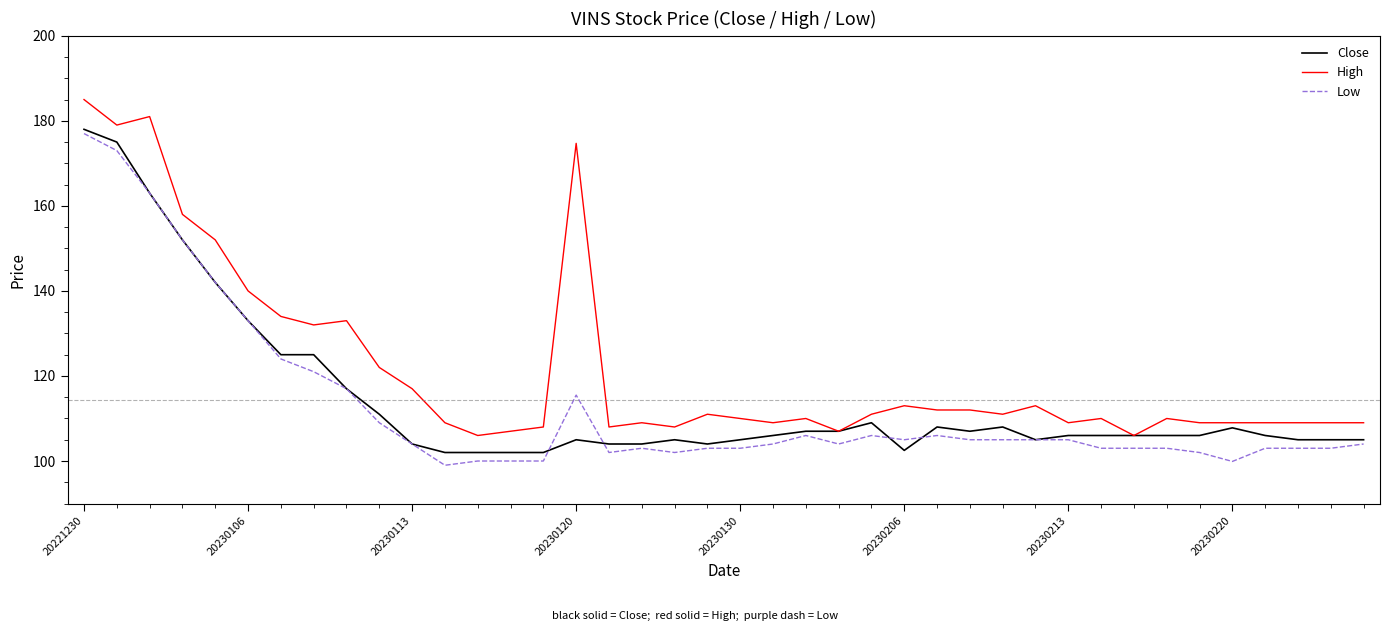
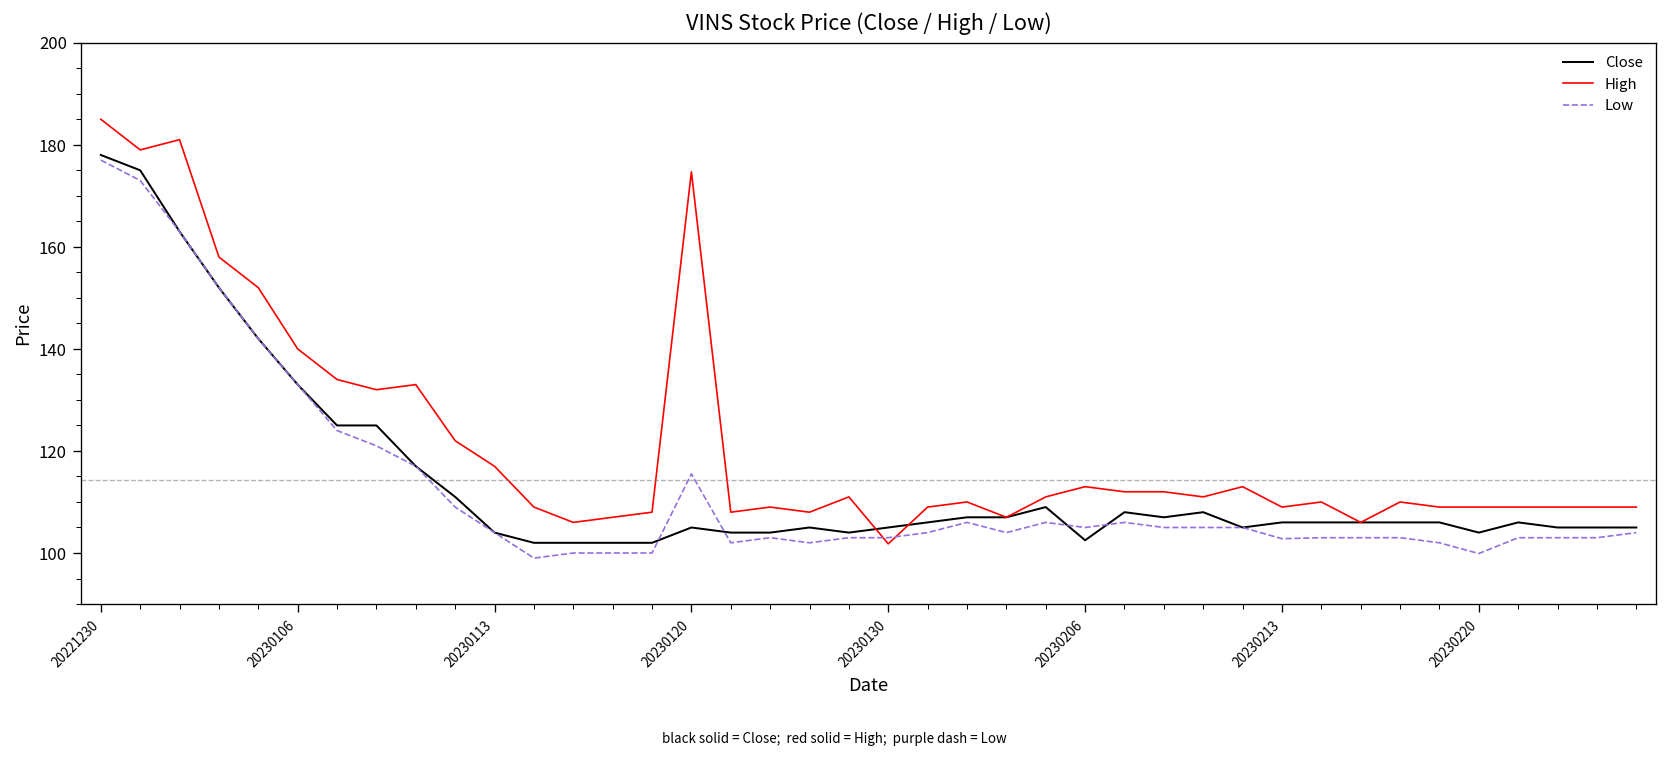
High, 20230130: 110 -> 102
Low, 20230213: 105 -> 103
Close, 20230220: 108 -> 104
